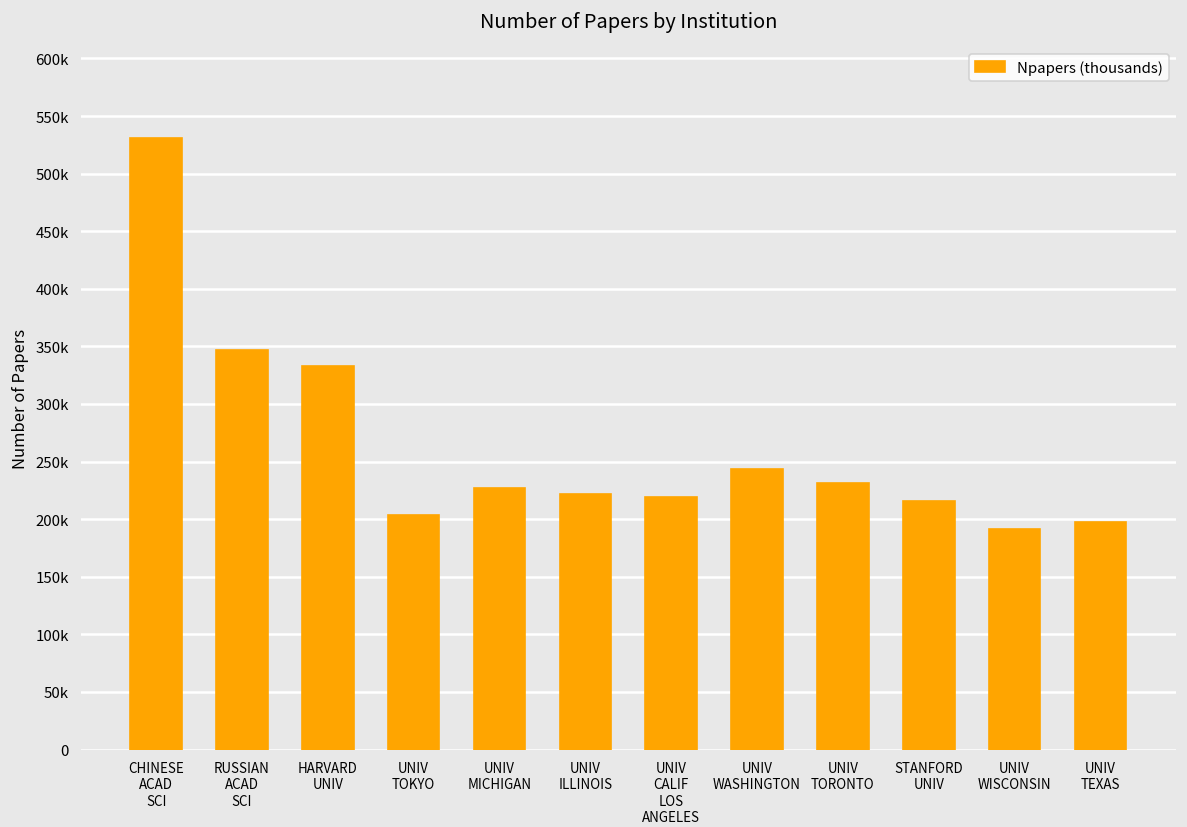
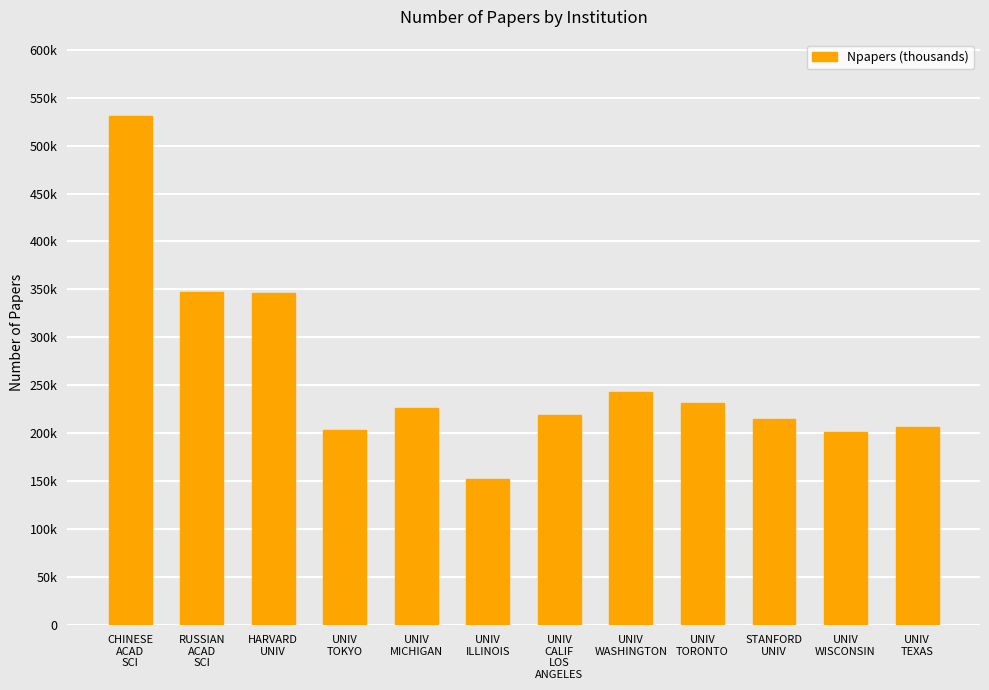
HARVARD UNIV: 330000 -> 350000
UNIV ILLINOIS: 220000 -> 150000
UNIV WISCONSIN: 190000 -> 200000
UNIV TEXAS: 200000 -> 210000
